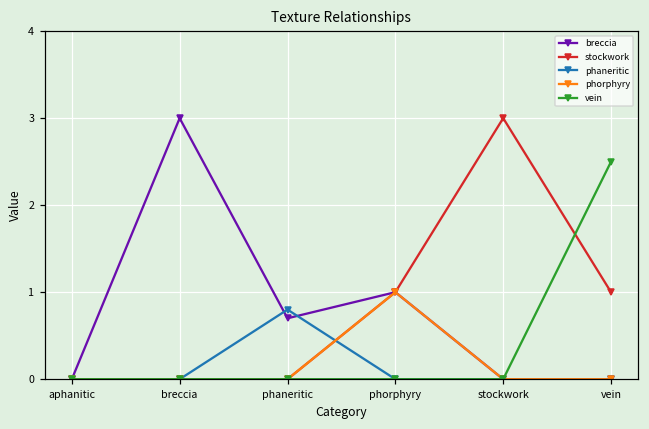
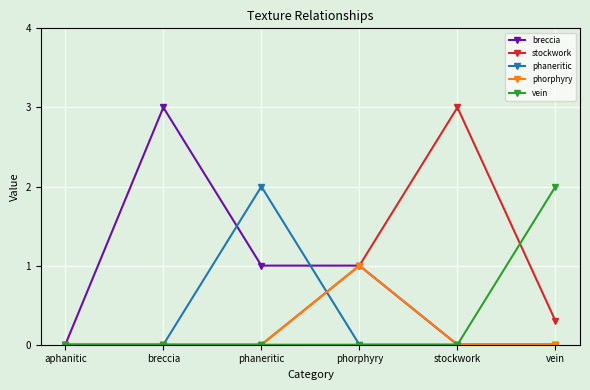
breccia, phaneritic: 0.7 -> 1.0
phaneritic, phaneritic: 0.8 -> 2.0
stockwork, vein: 1.0 -> 0.3
vein, vein: 2.5 -> 2.0
